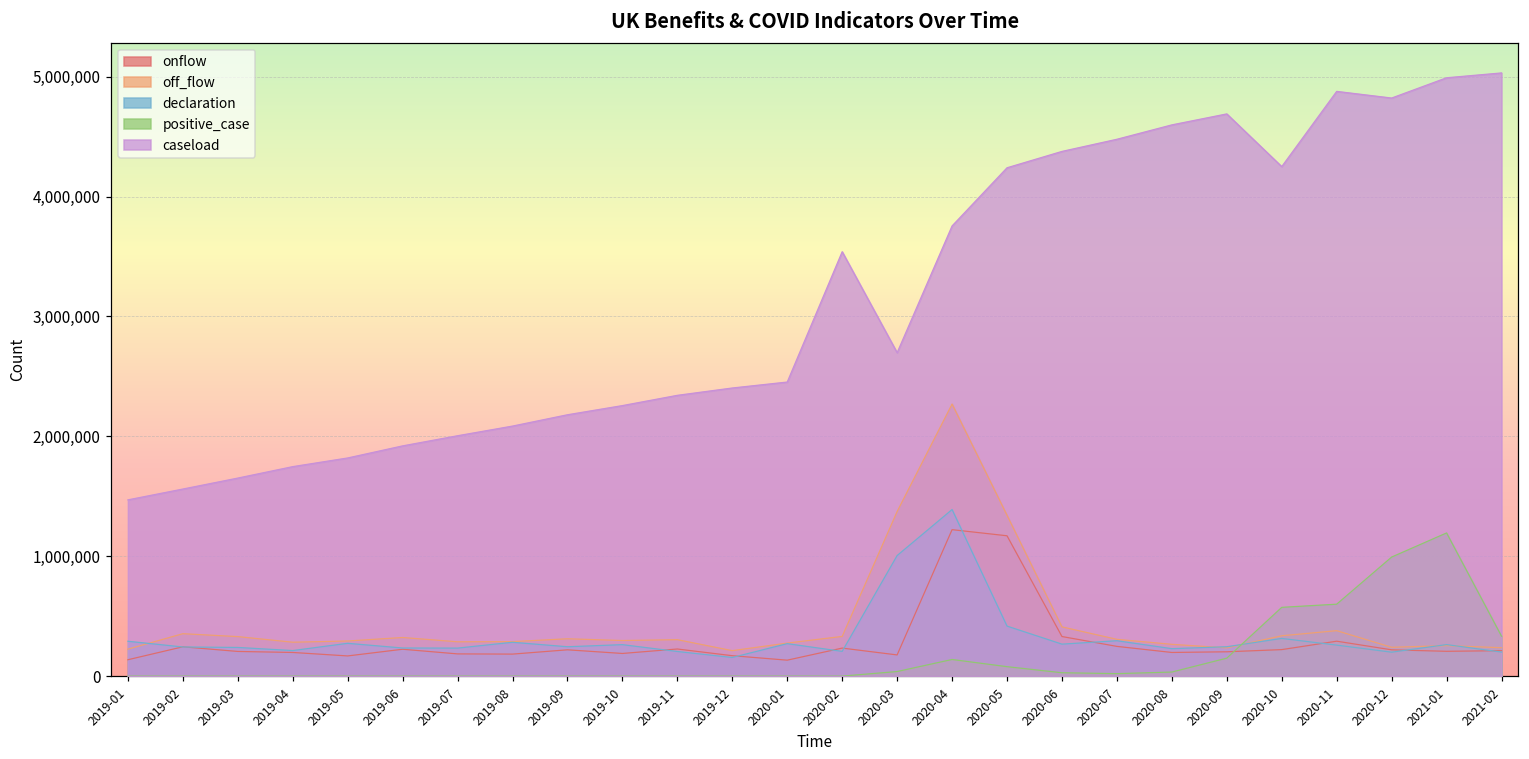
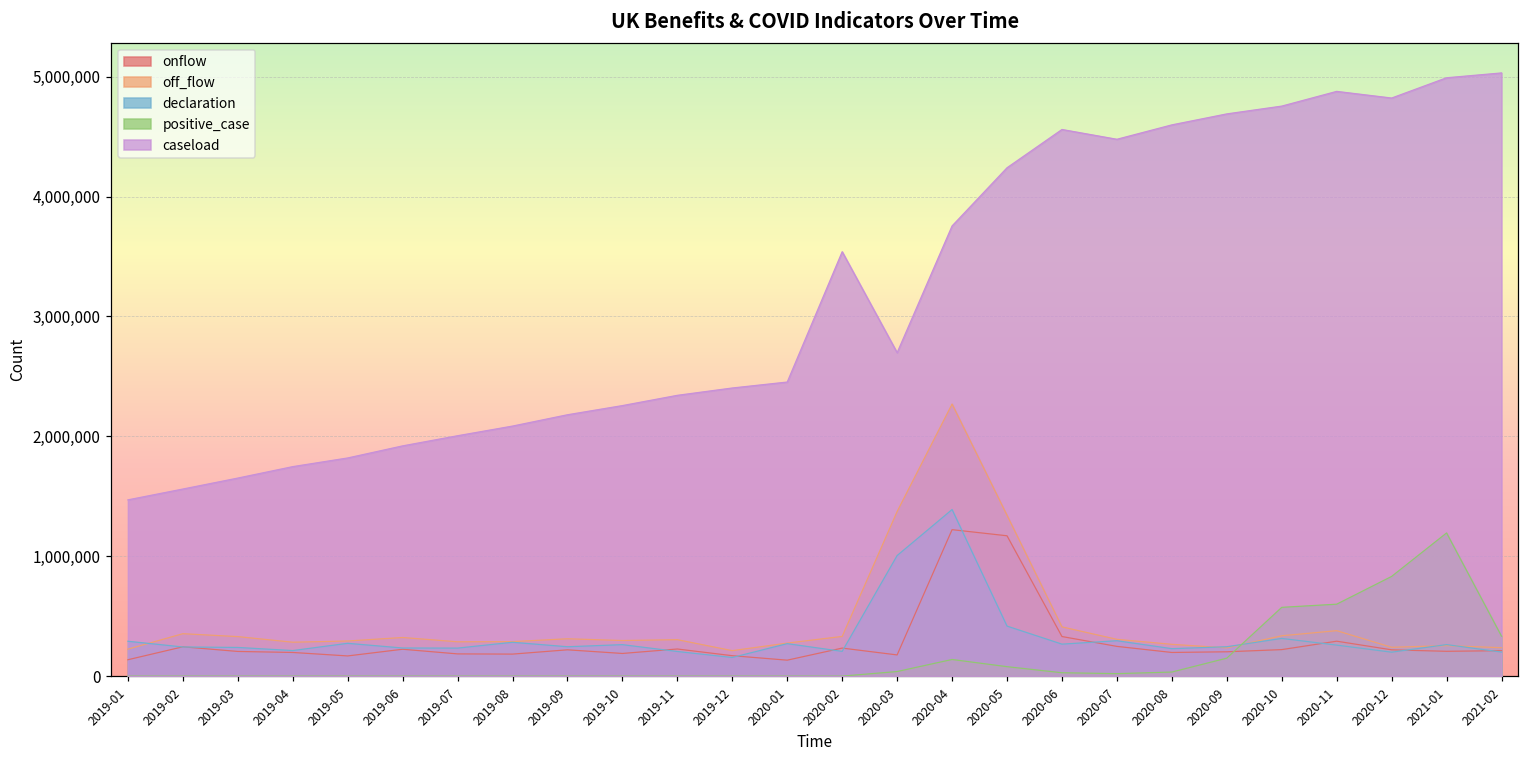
caseload, 2020-06: 4,380,000 -> 4,560,000
caseload, 2020-10: 4,250,000 -> 4,750,000
positive_case, 2020-12: 990,000 -> 830,000
